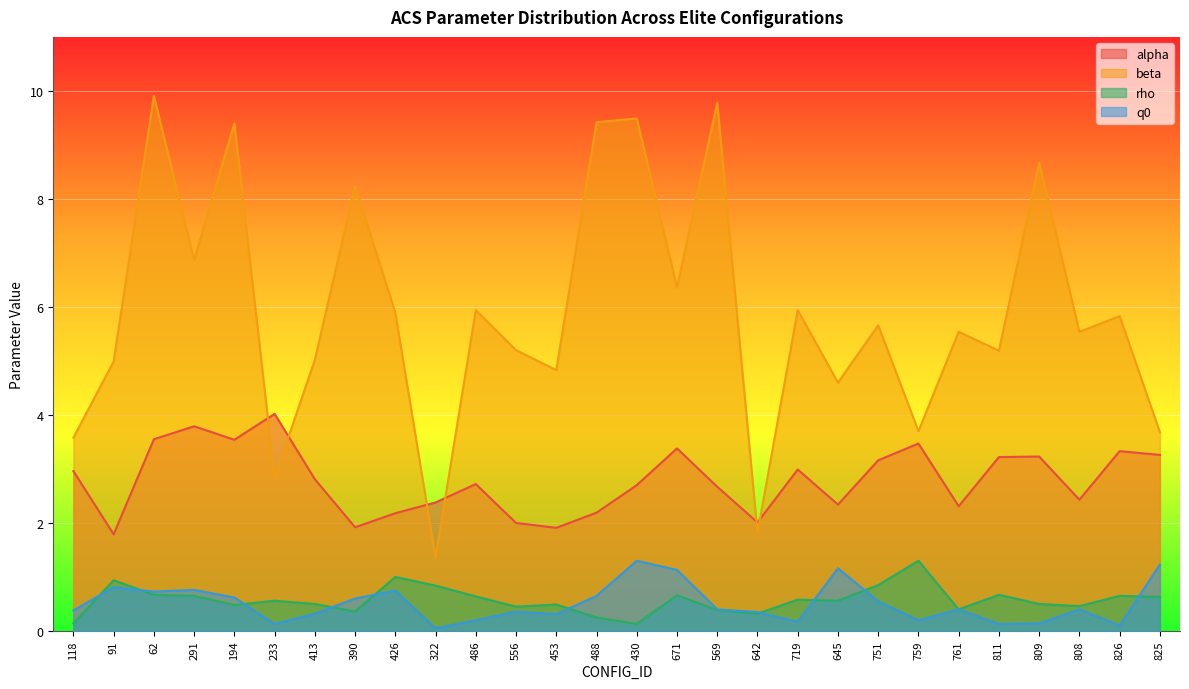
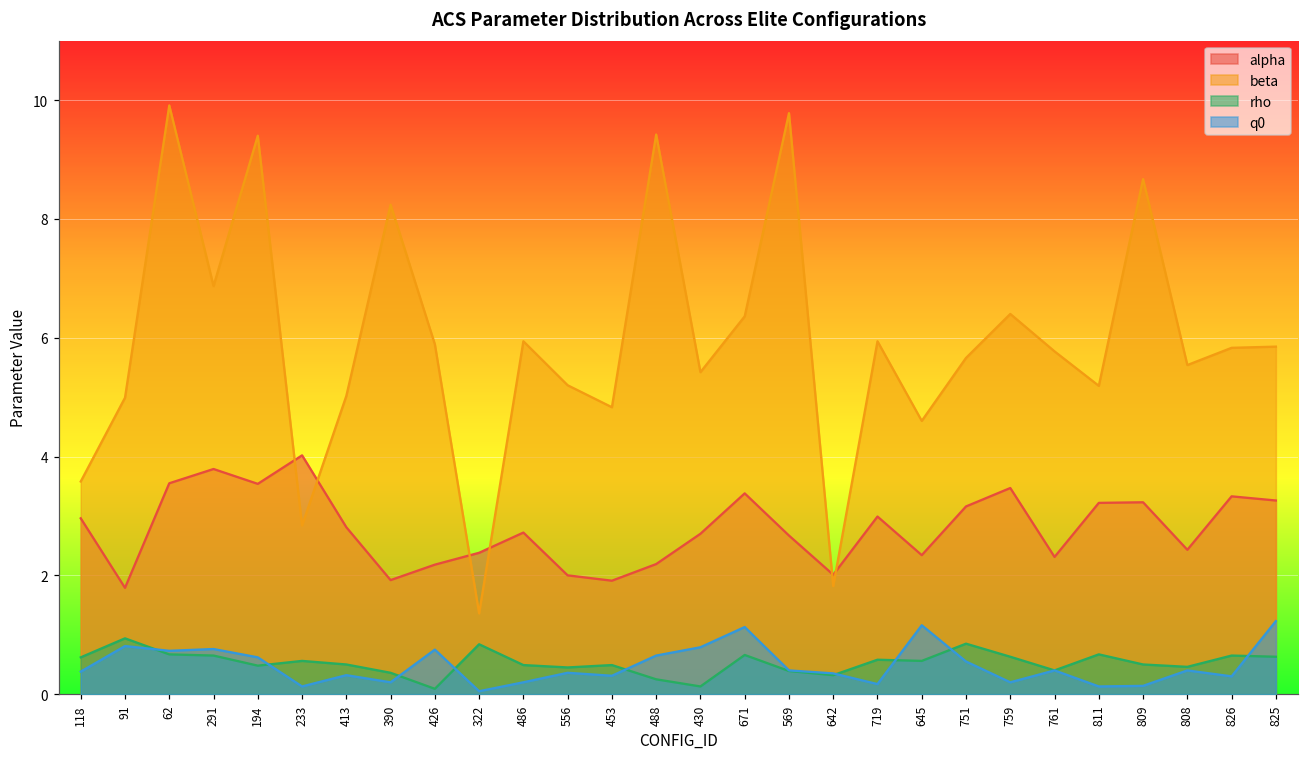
rho, 118: 0.1 -> 0.6
q0, 390: 0.6 -> 0.2
rho, 426: 1.0 -> 0.1
rho, 486: 0.6 -> 0.5
beta, 430: 9.5 -> 5.4
q0, 430: 1.3 -> 0.8
beta, 759: 3.7 -> 6.4
rho, 759: 1.3 -> 0.6
beta, 761: 5.5 -> 5.8
q0, 826: 0.1 -> 0.3
beta, 825: 3.7 -> 5.9
